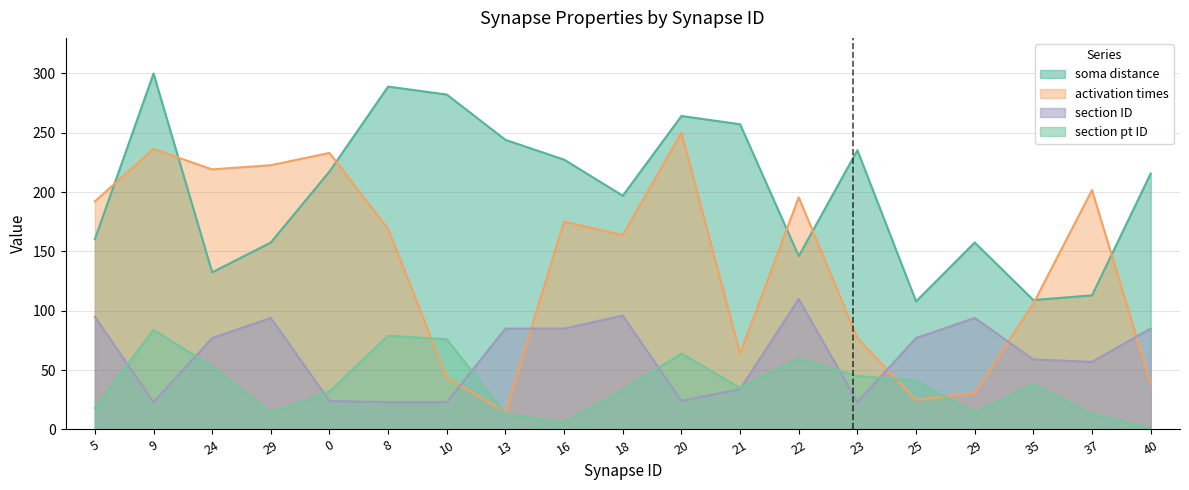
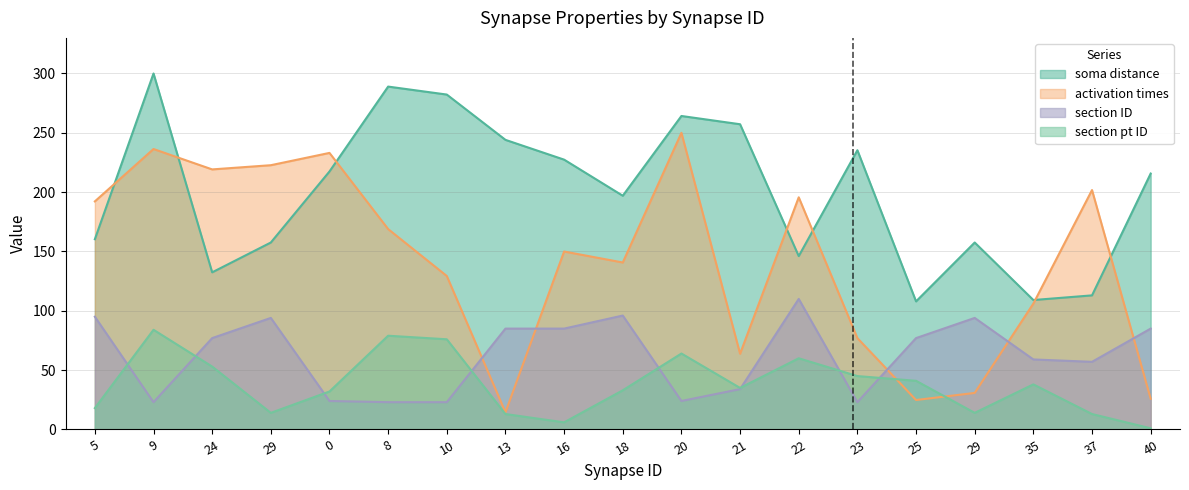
activation times, 10: 44 -> 129
activation times, 16: 175 -> 150
activation times, 18: 164 -> 141
activation times, 40: 39 -> 26
